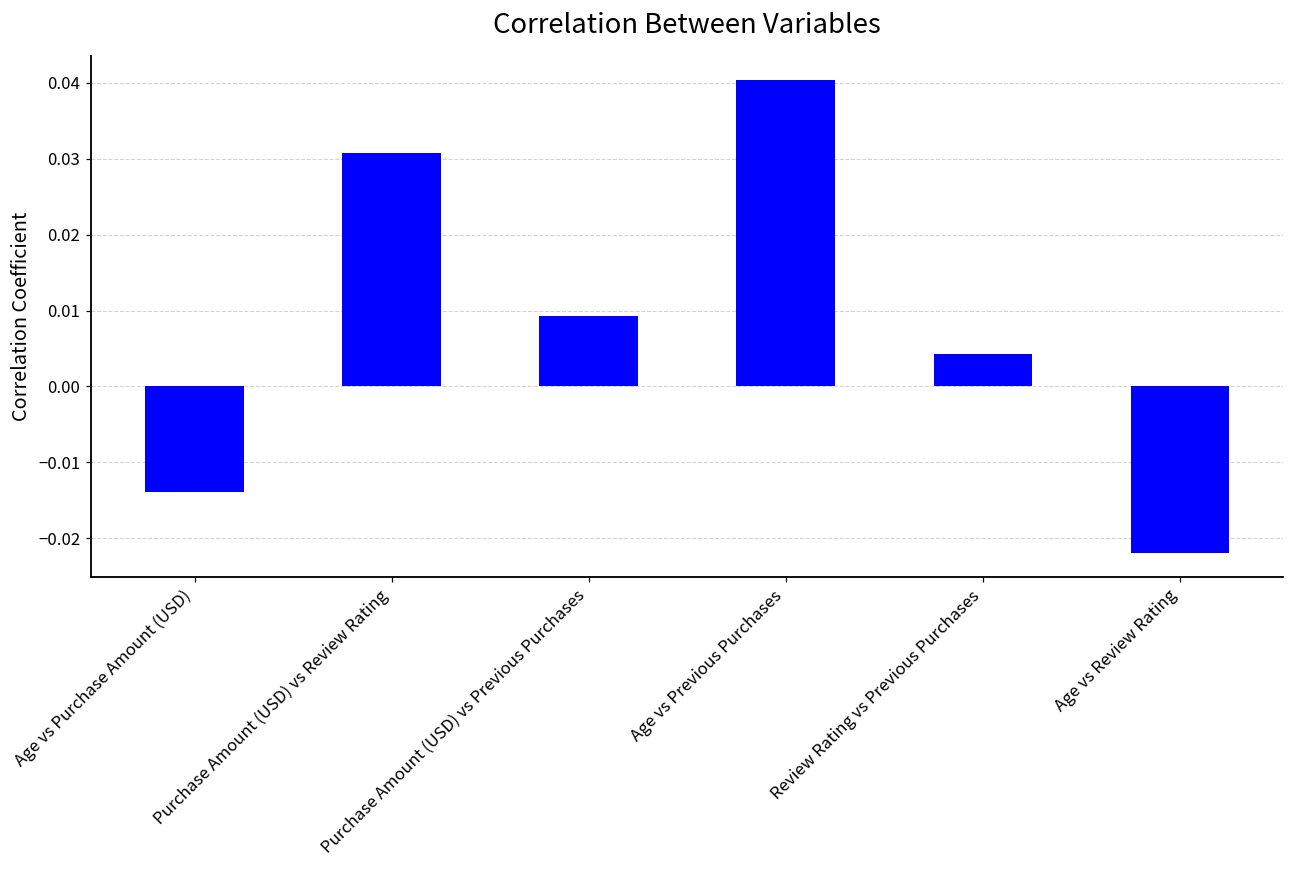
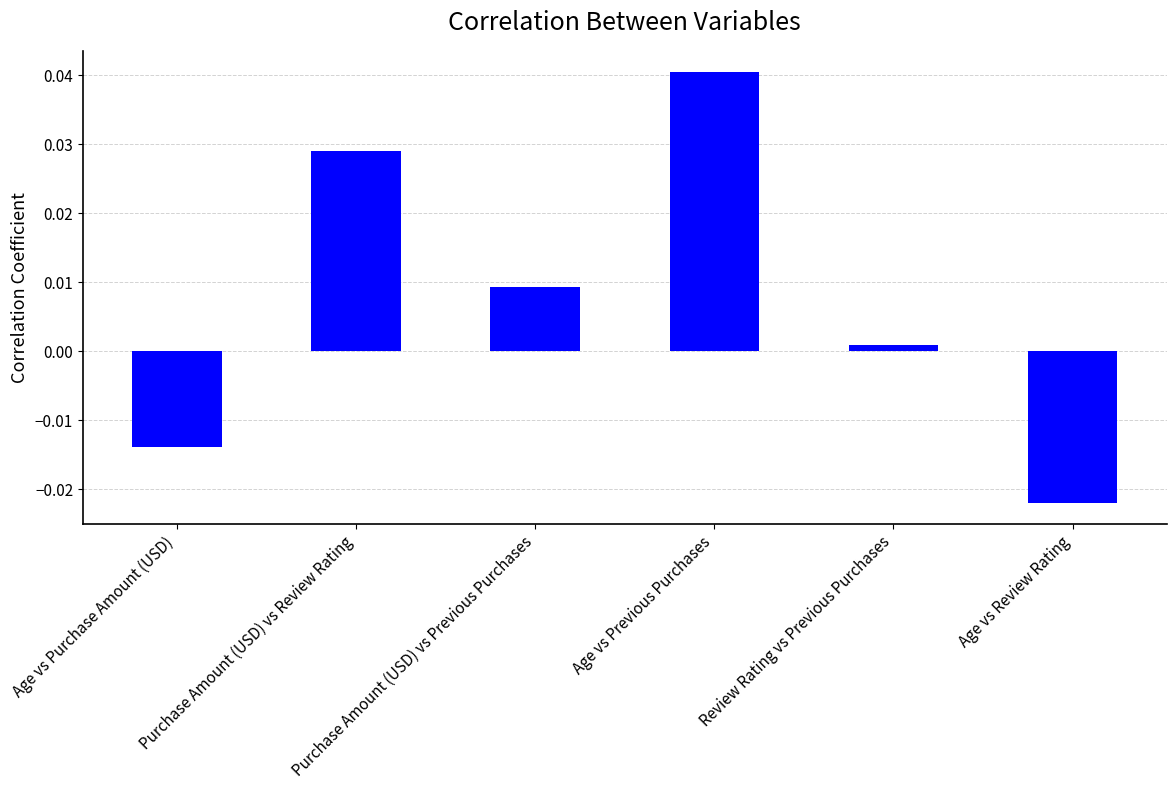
Purchase Amount (USD) vs Review Rating: 0.031 -> 0.029
Review Rating vs Previous Purchases: 0.004 -> 0.001
